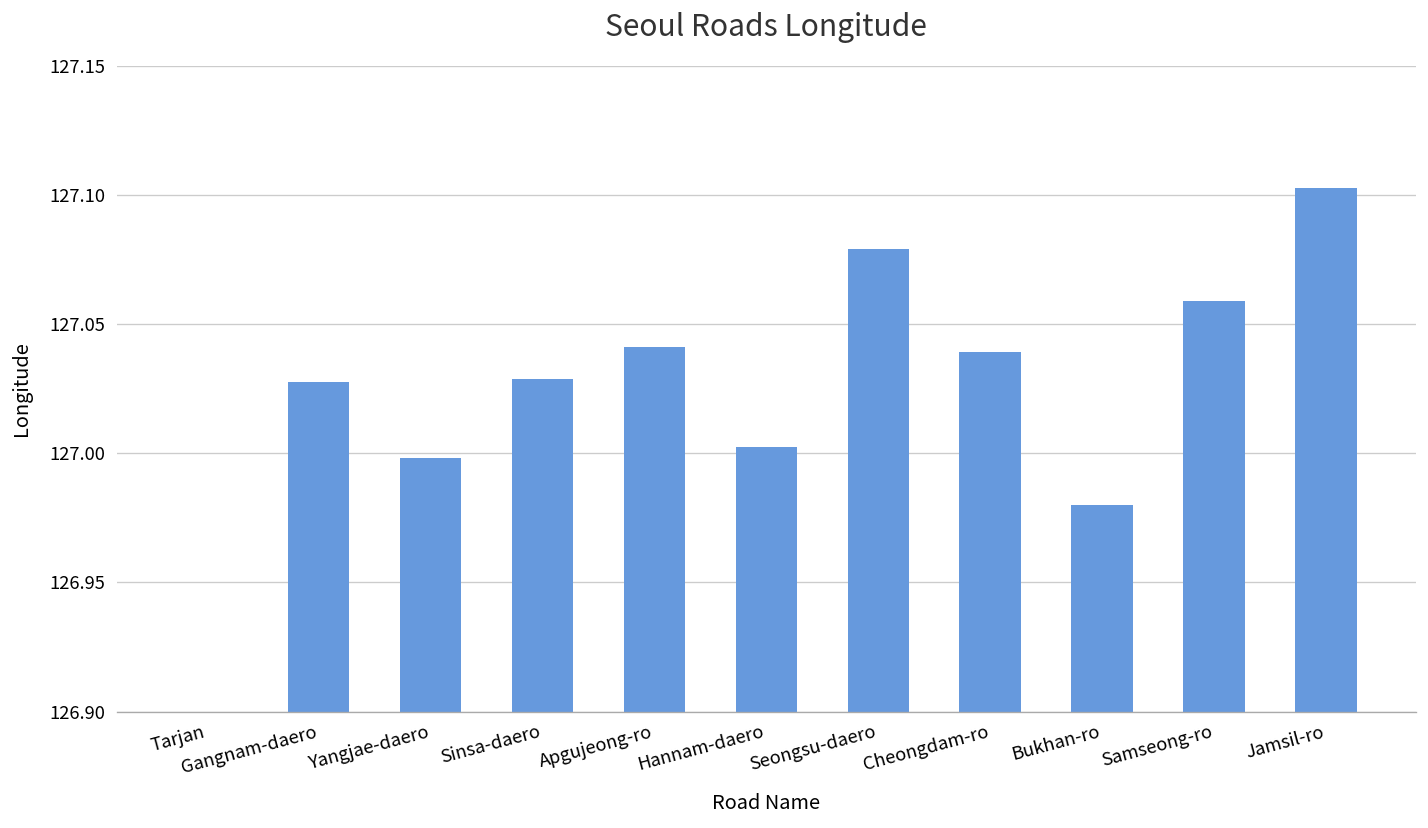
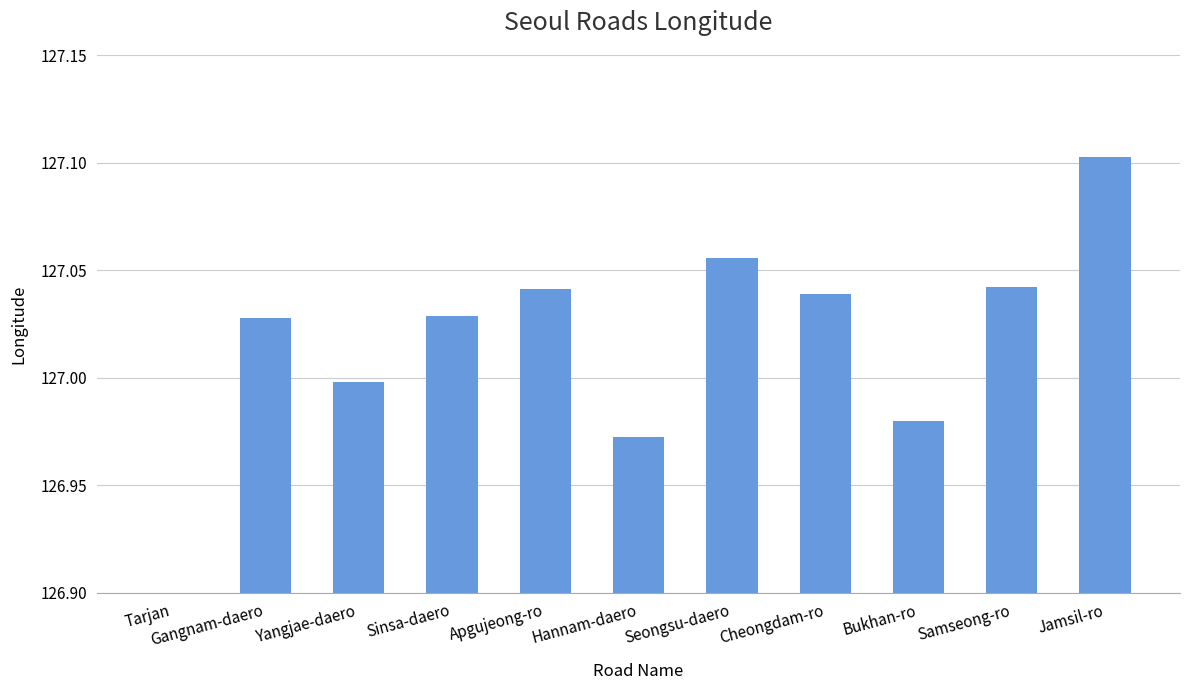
Hannam-daero: 127.003 -> 126.973
Seongsu-daero: 127.079 -> 127.056
Samseong-ro: 127.059 -> 127.042
